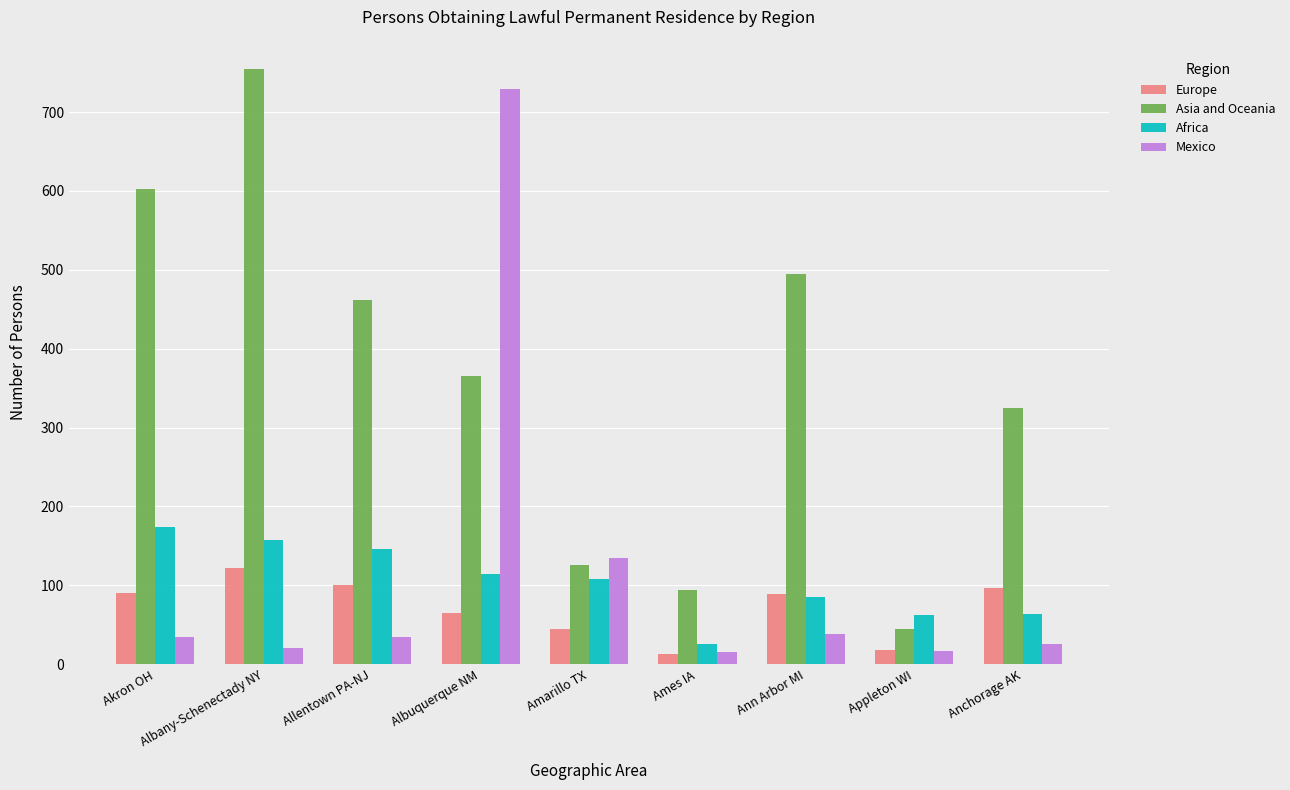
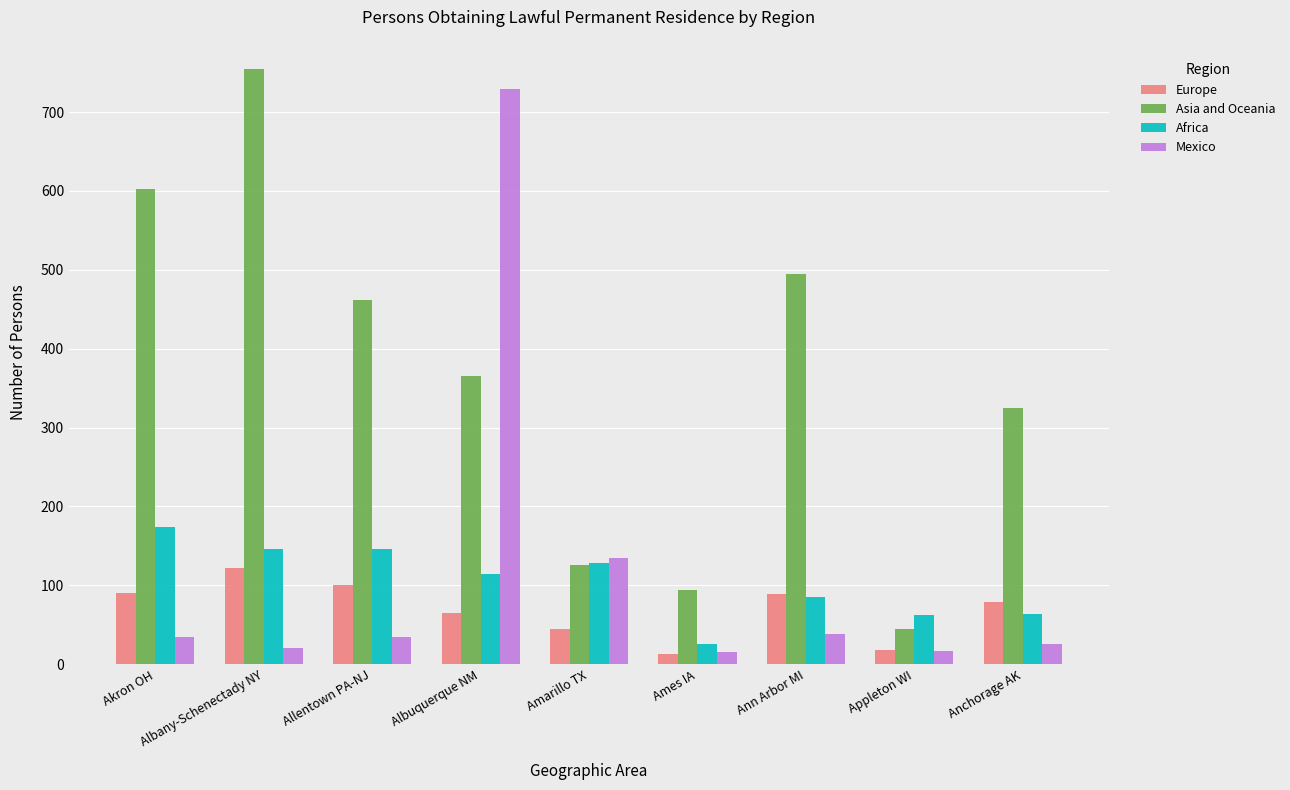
Africa, Albany-Schenectady NY: 160 -> 150
Africa, Amarillo TX: 110 -> 130
Europe, Anchorage AK: 100 -> 80
